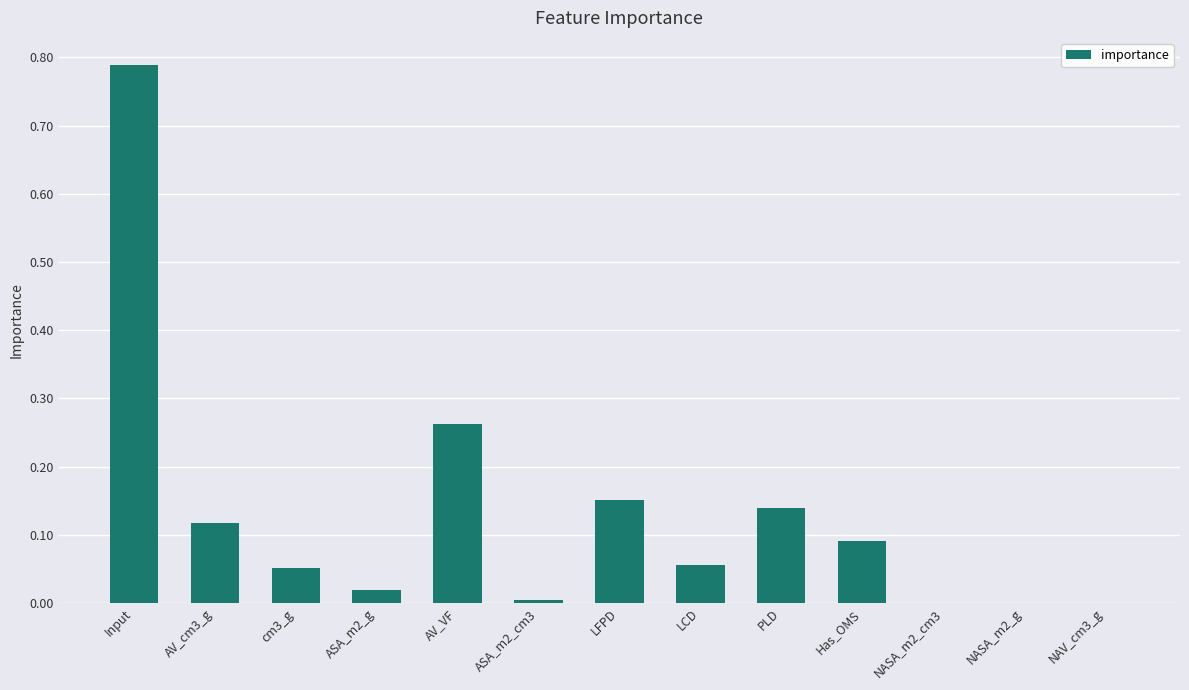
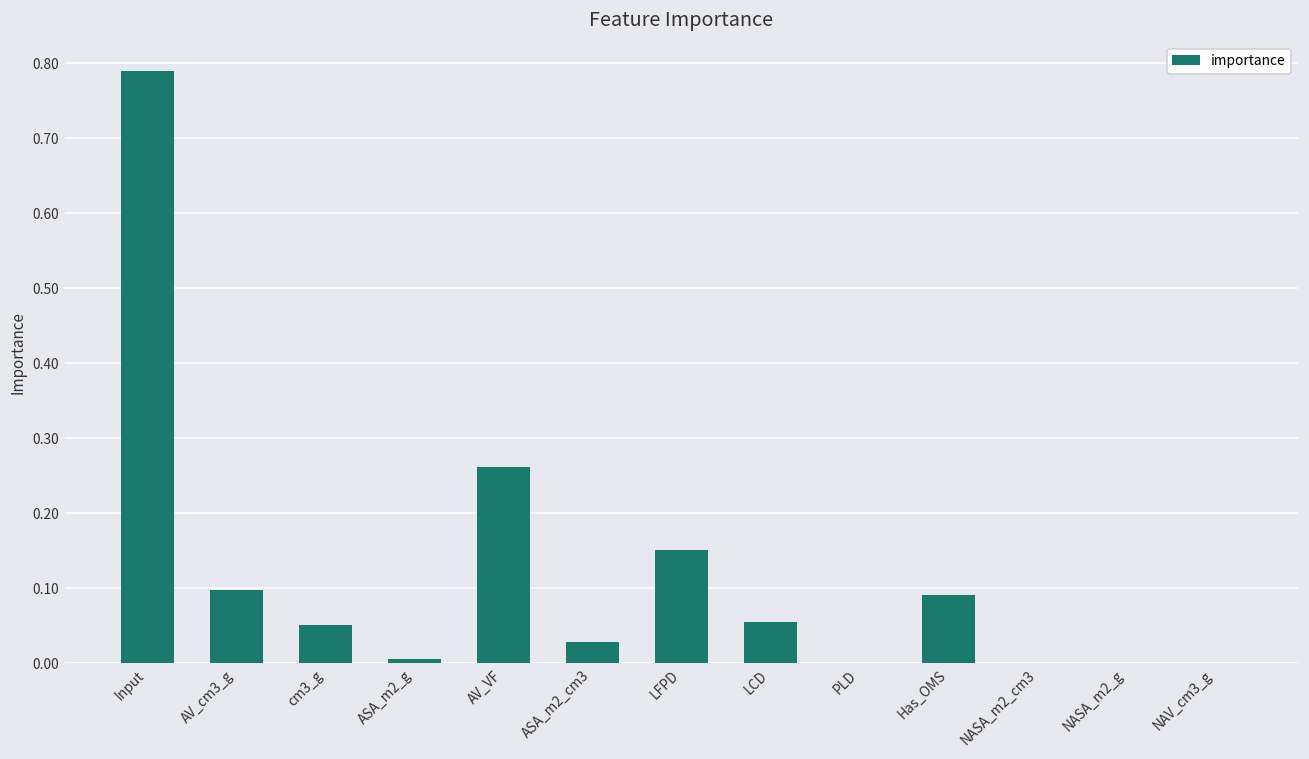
AV_cm3_g: 0.12 -> 0.10
ASA_m2_g: 0.02 -> 0.01
ASA_m2_cm3: 0.00 -> 0.03
PLD: 0.14 -> 0.00
